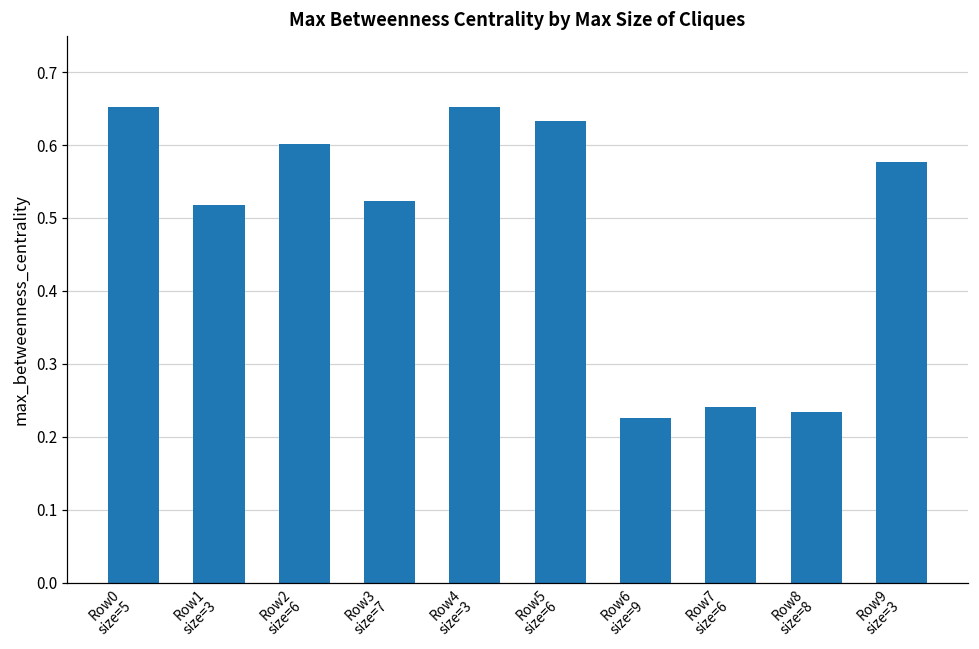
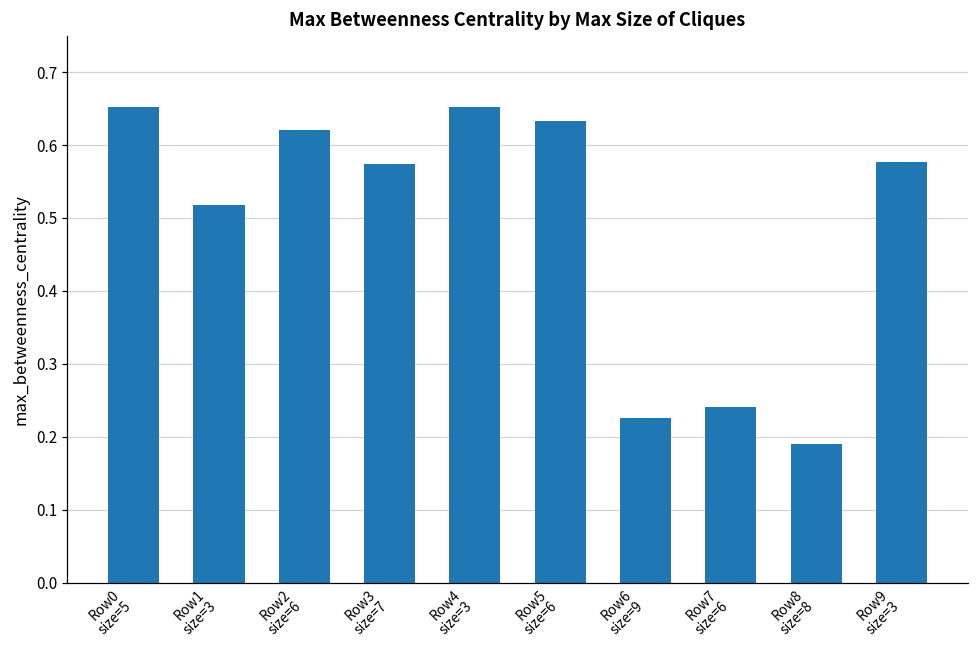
Row2 size=6: 0.60 -> 0.62
Row3 size=7: 0.52 -> 0.57
Row8 size=8: 0.23 -> 0.19
